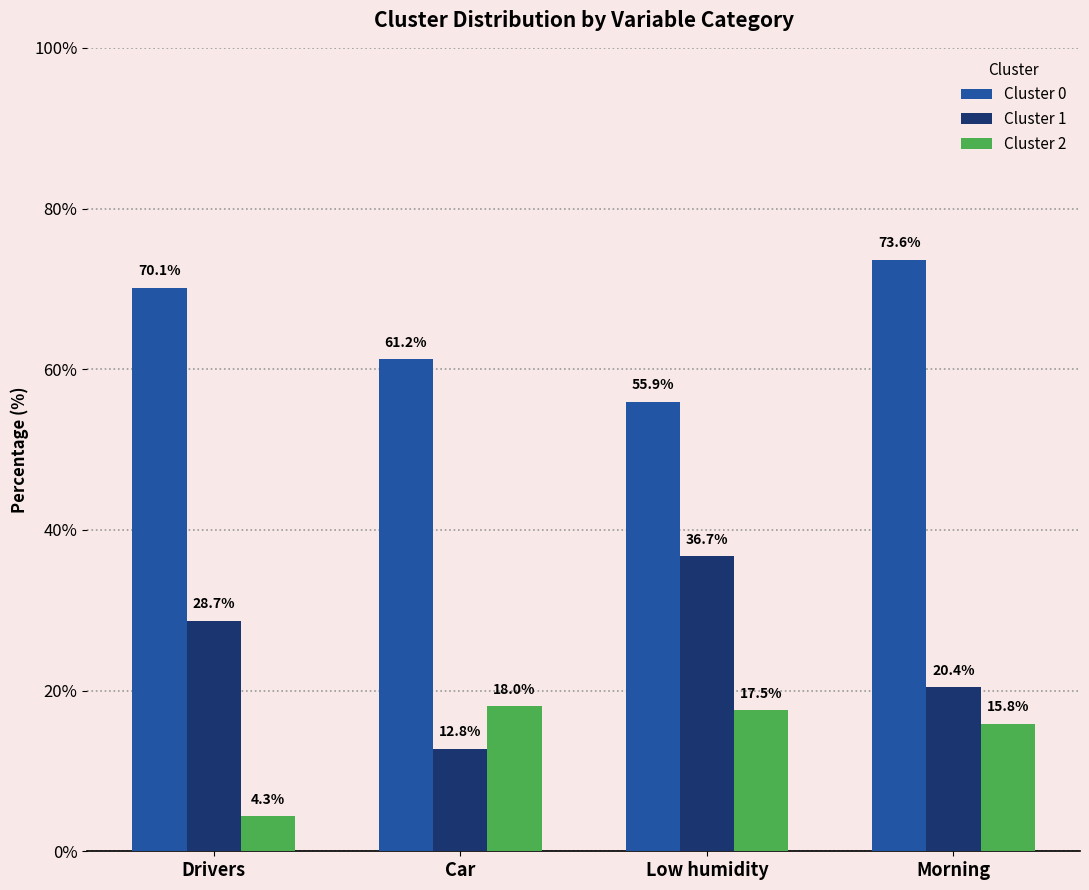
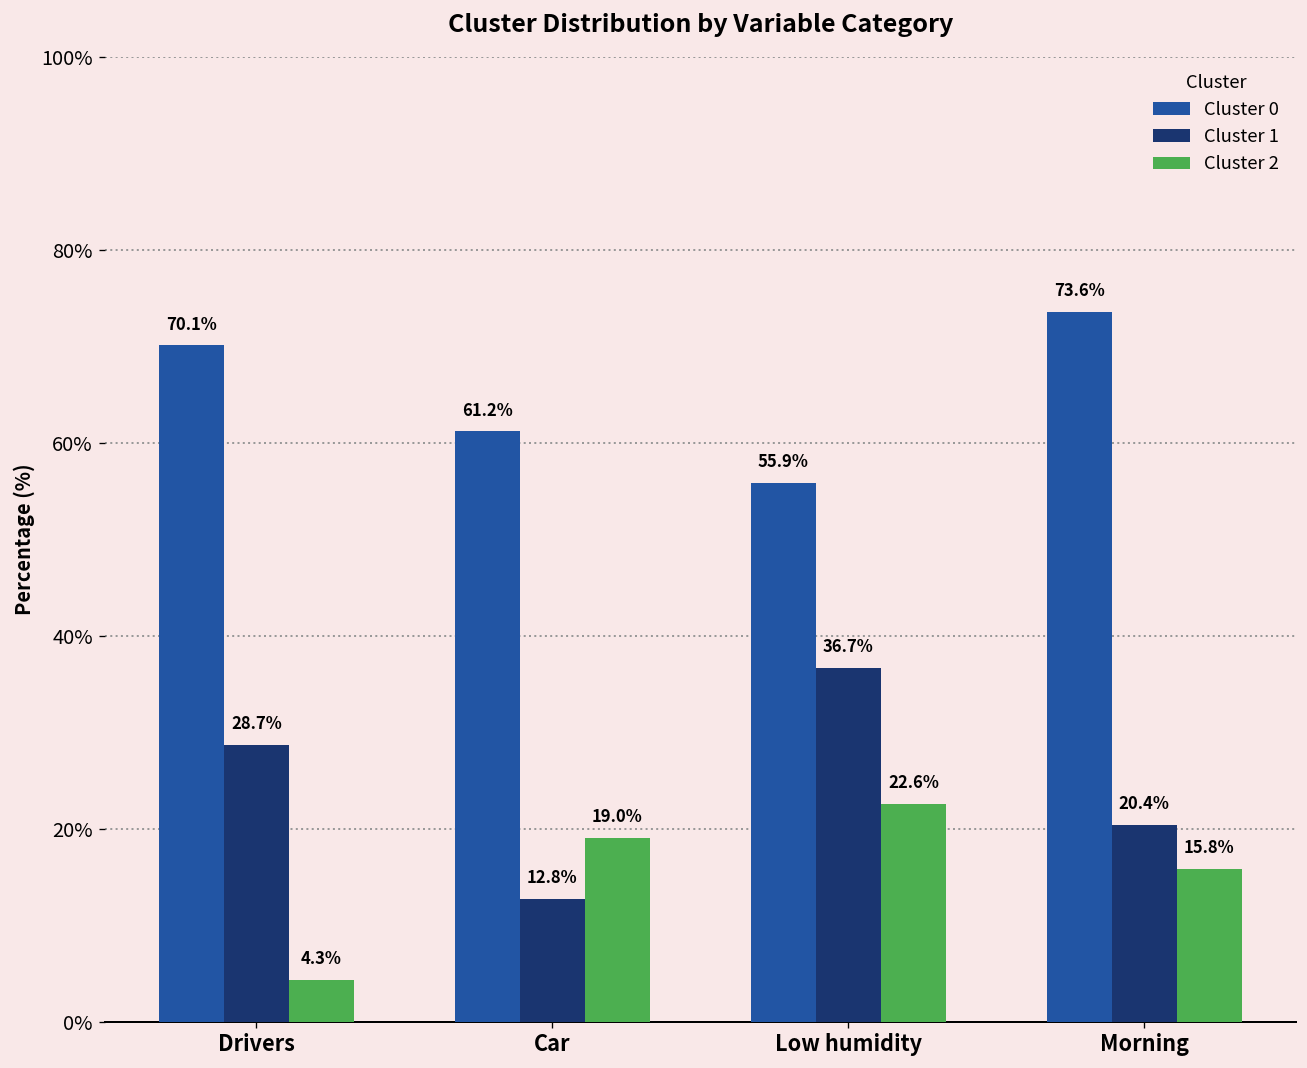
Cluster 2, Car: 18.0% -> 19.0%
Cluster 2, Low humidity: 17.5% -> 22.6%
